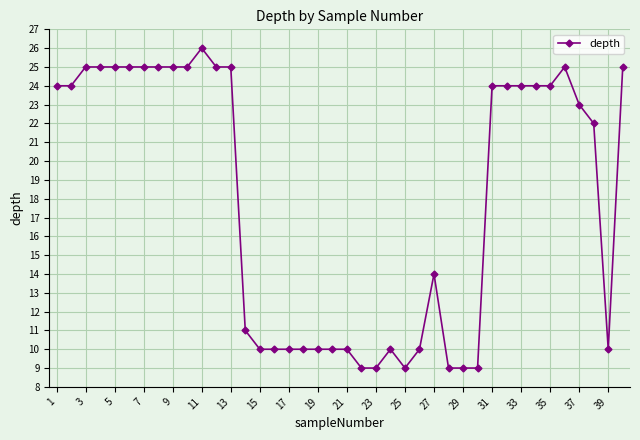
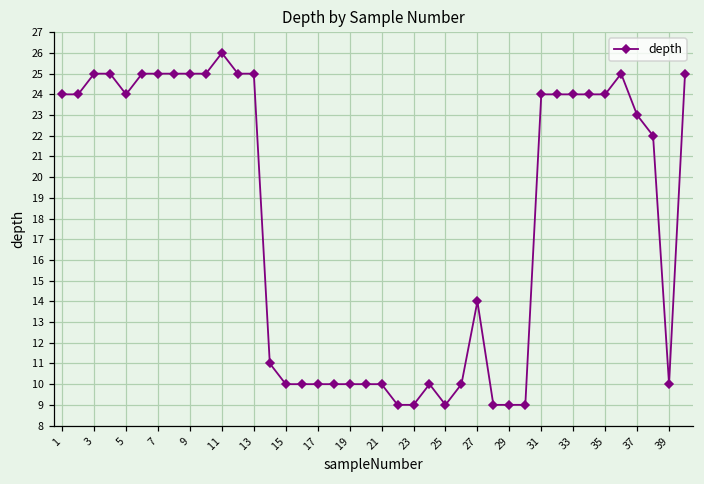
5: 25 -> 24
